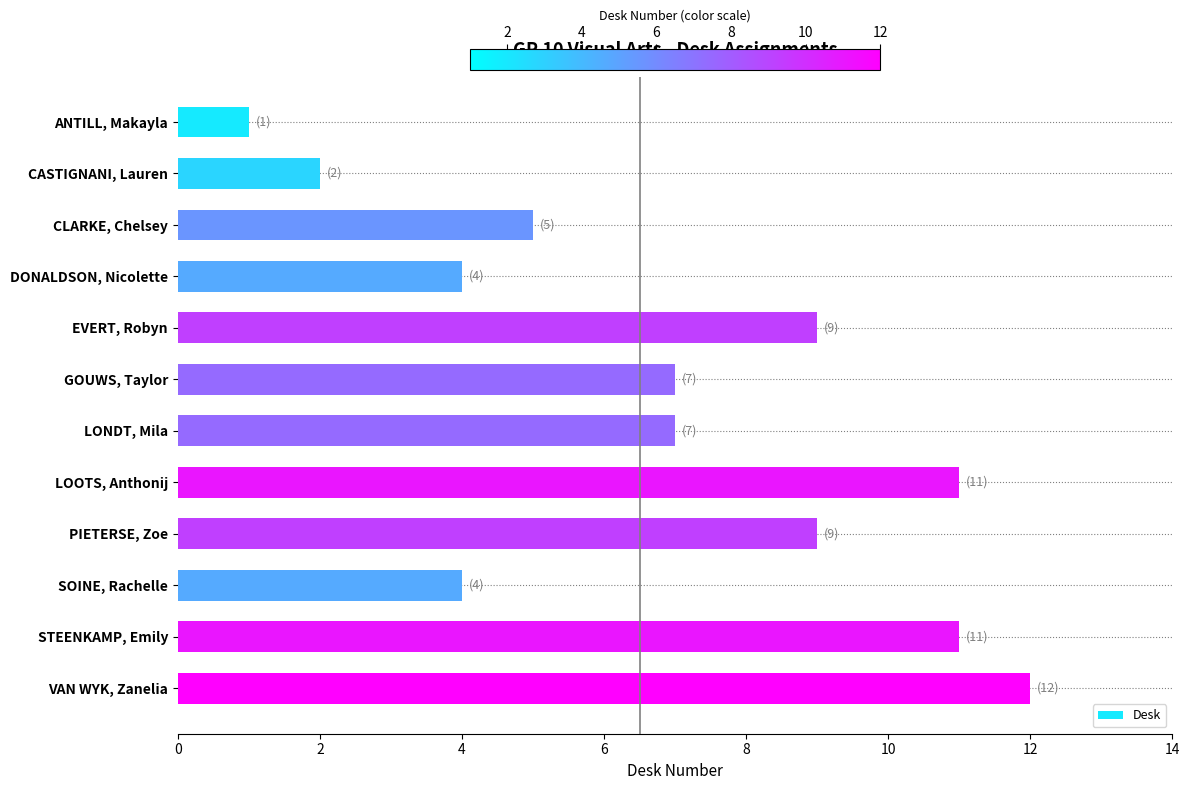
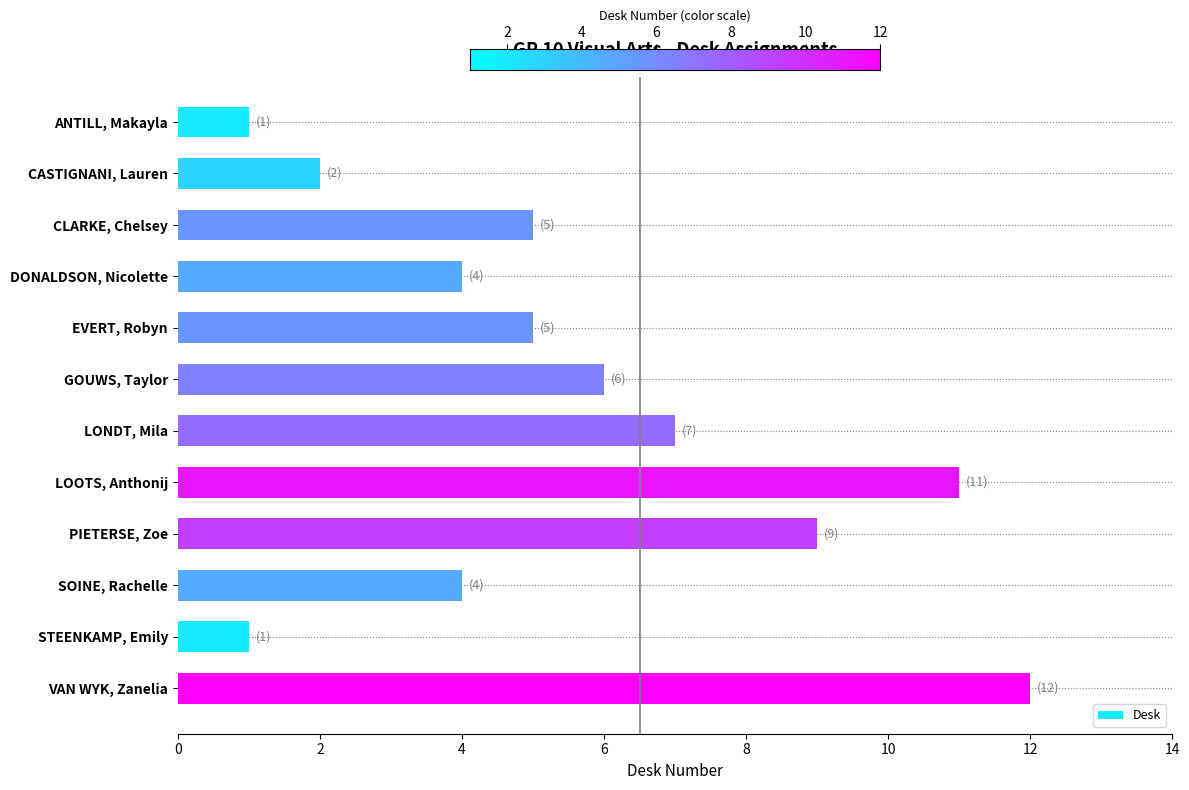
EVERT, Robyn: (9) -> (5)
GOUWS, Taylor: (7) -> (6)
STEENKAMP, Emily: (11) -> (1)
